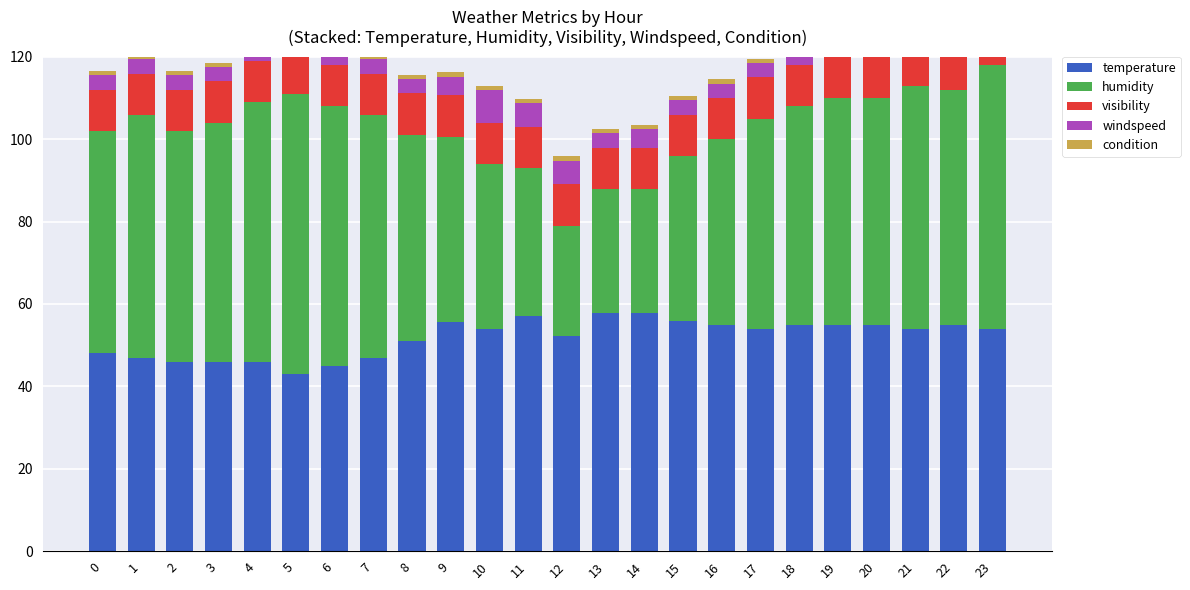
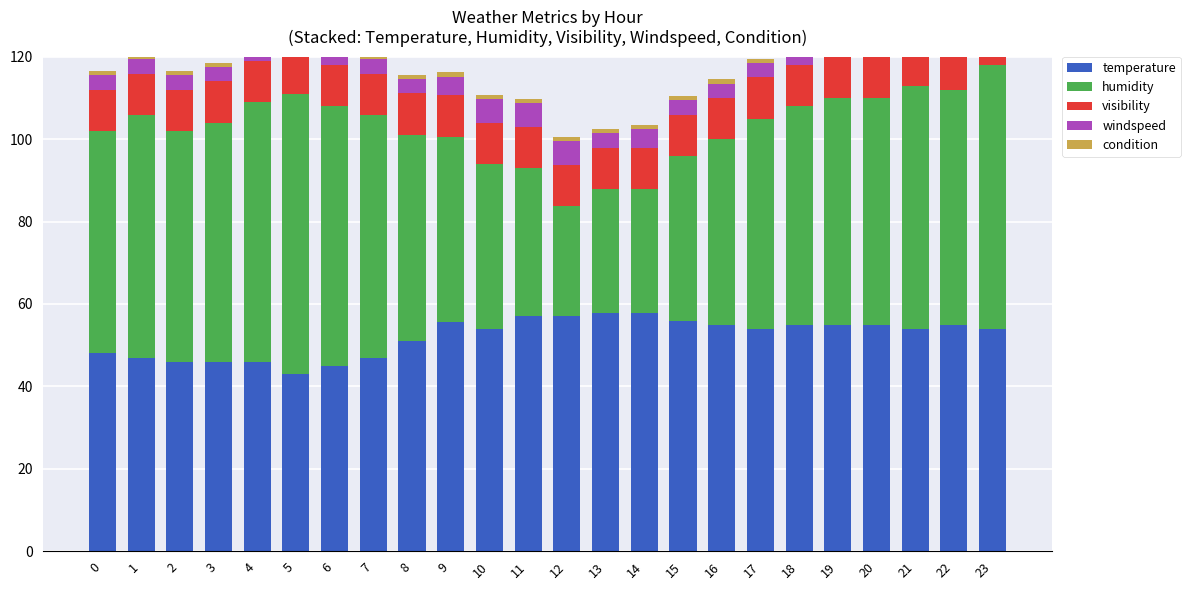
windspeed, 10: 8 -> 6
temperature, 12: 52 -> 57
